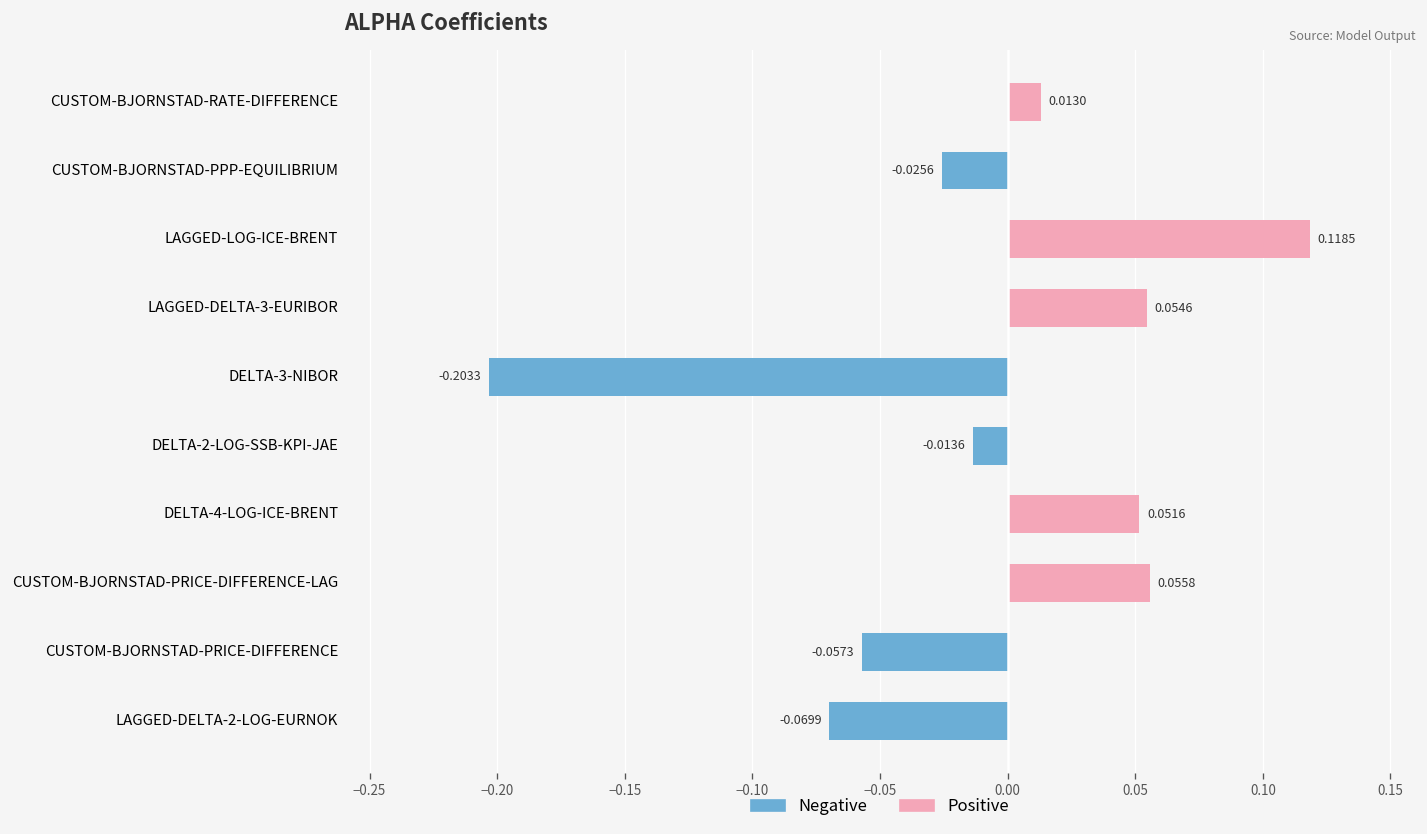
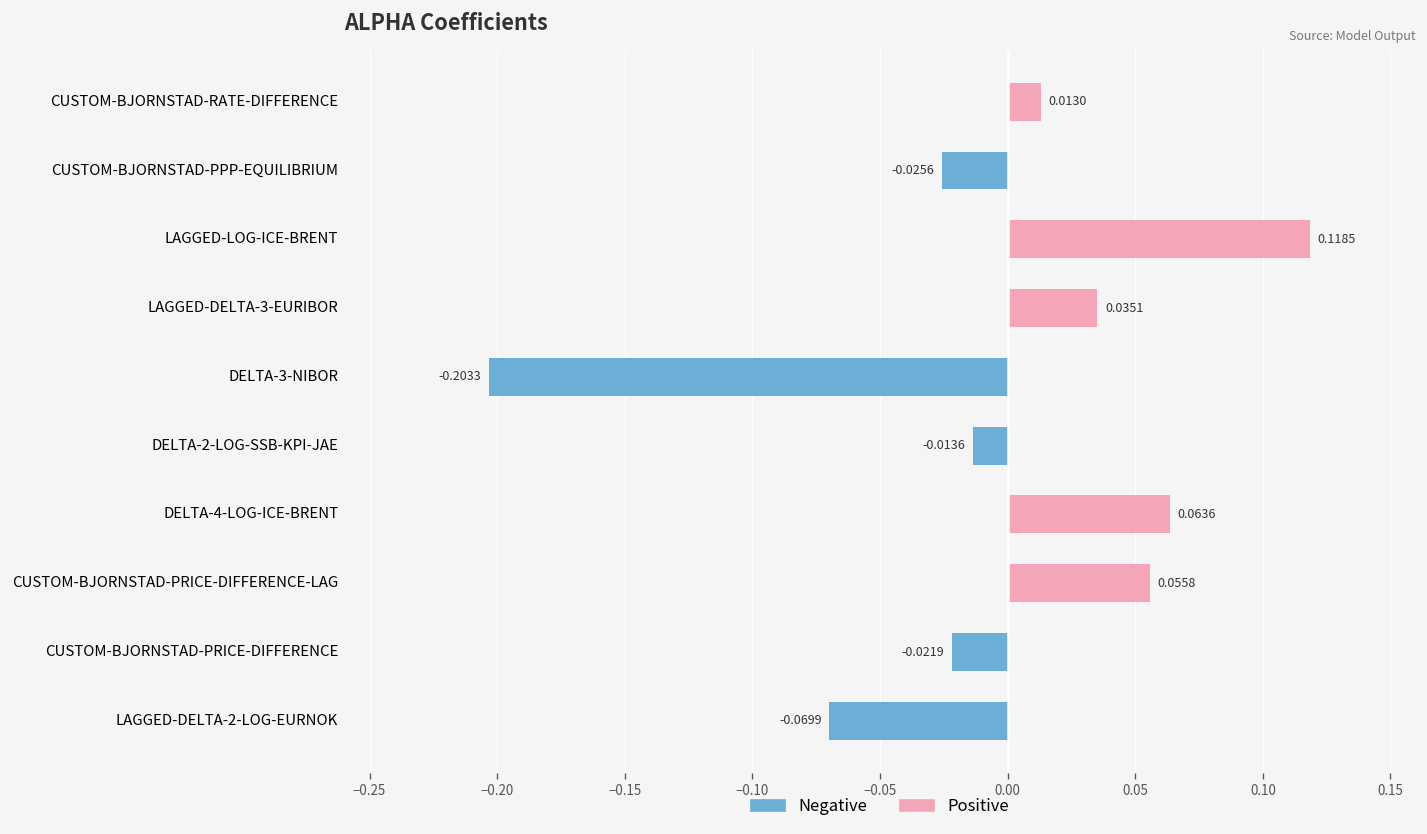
Positive, LAGGED-DELTA-3-EURIBOR: 0.0546 -> 0.0351
Positive, DELTA-4-LOG-ICE-BRENT: 0.0516 -> 0.0636
Negative, CUSTOM-BJORNSTAD-PRICE-DIFFERENCE: -0.0573 -> -0.0219
